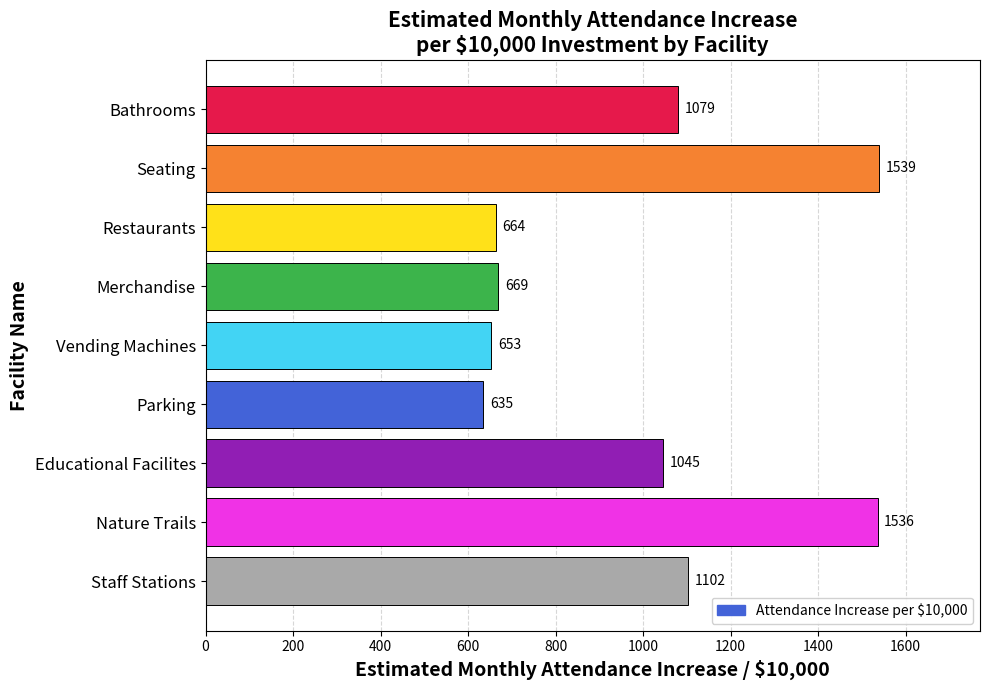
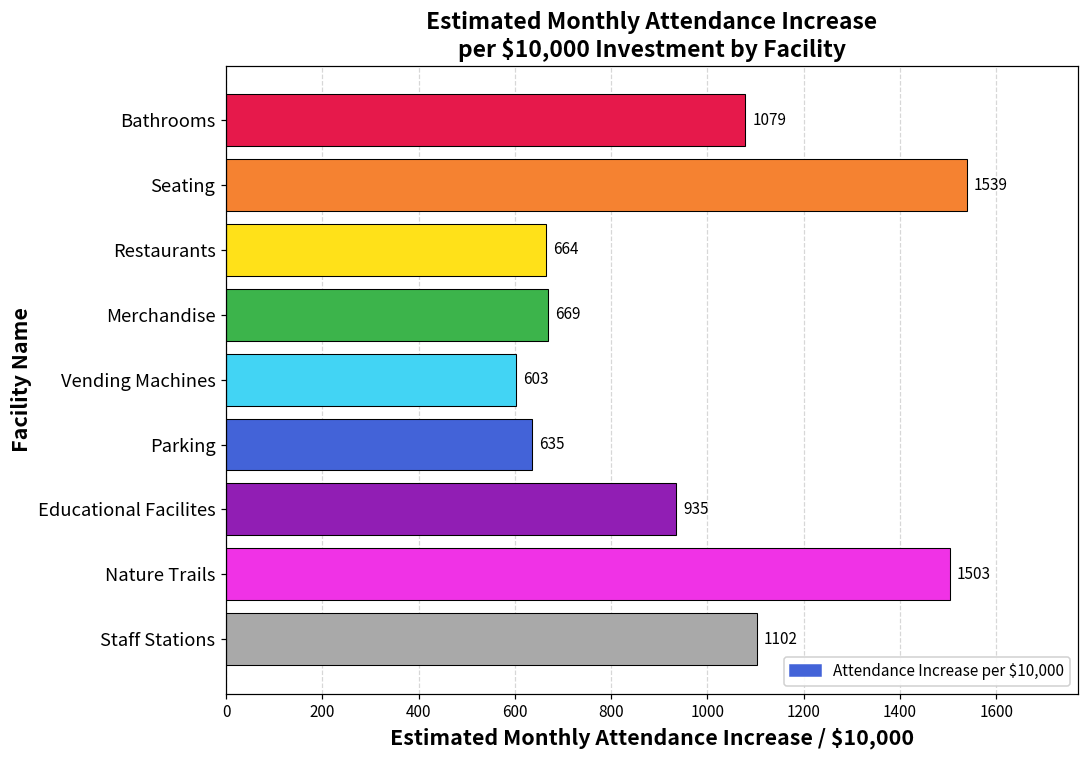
Vending Machines: 653 -> 603
Educational Facilites: 1045 -> 935
Nature Trails: 1536 -> 1503
